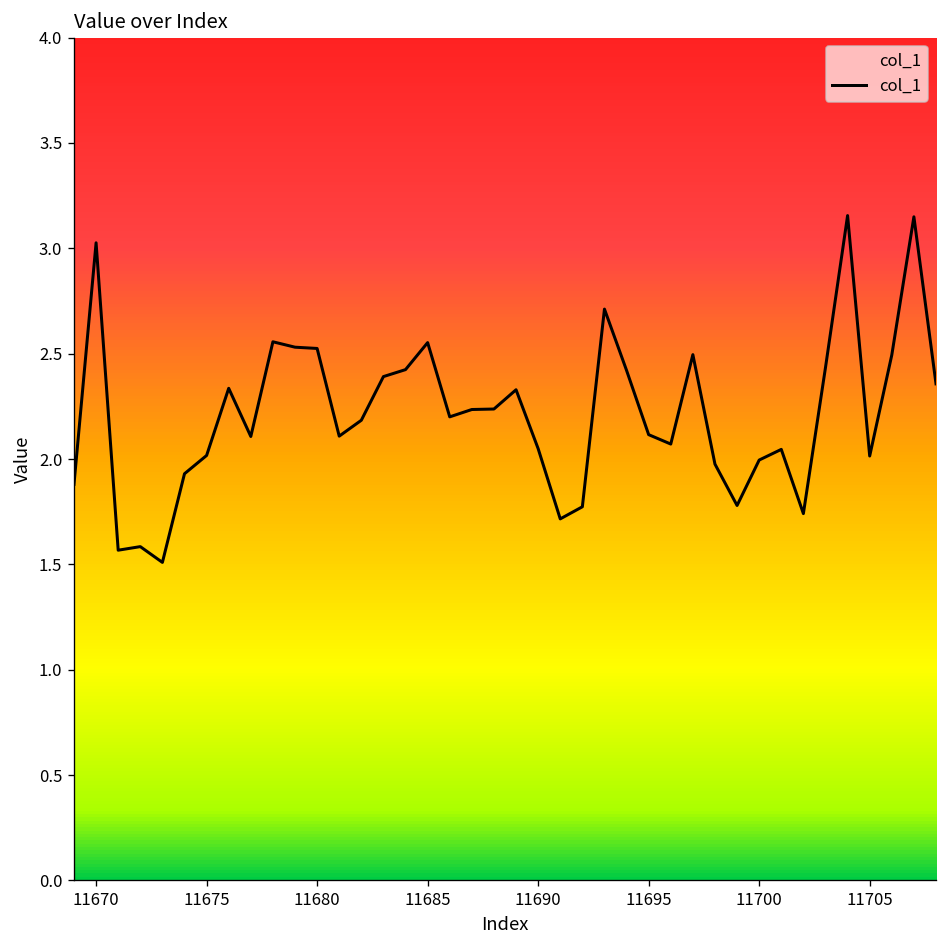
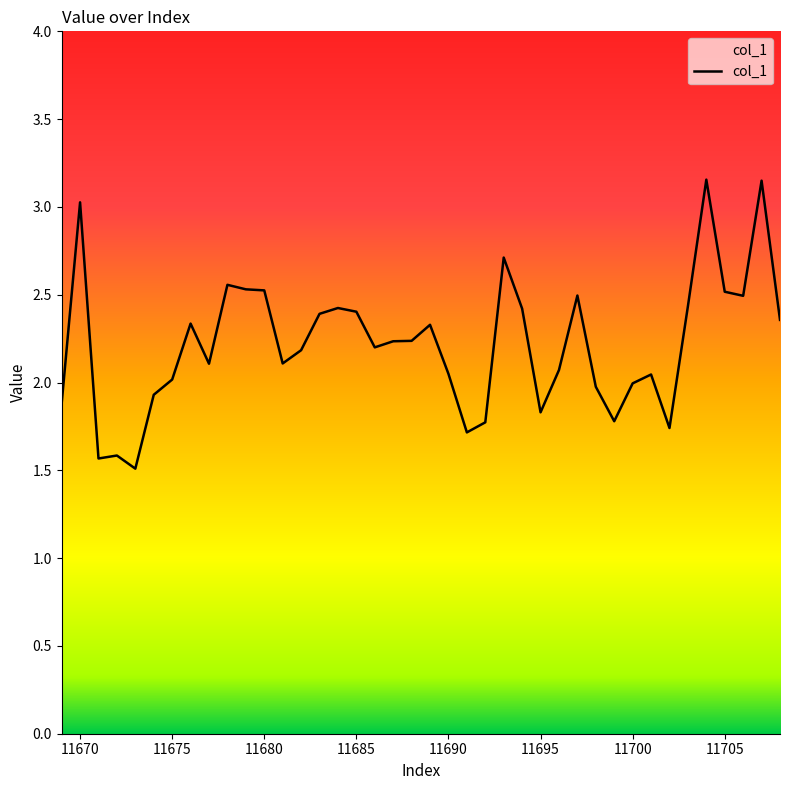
11685: 2.55 -> 2.40
11695: 2.12 -> 1.83
11705: 2.01 -> 2.52
